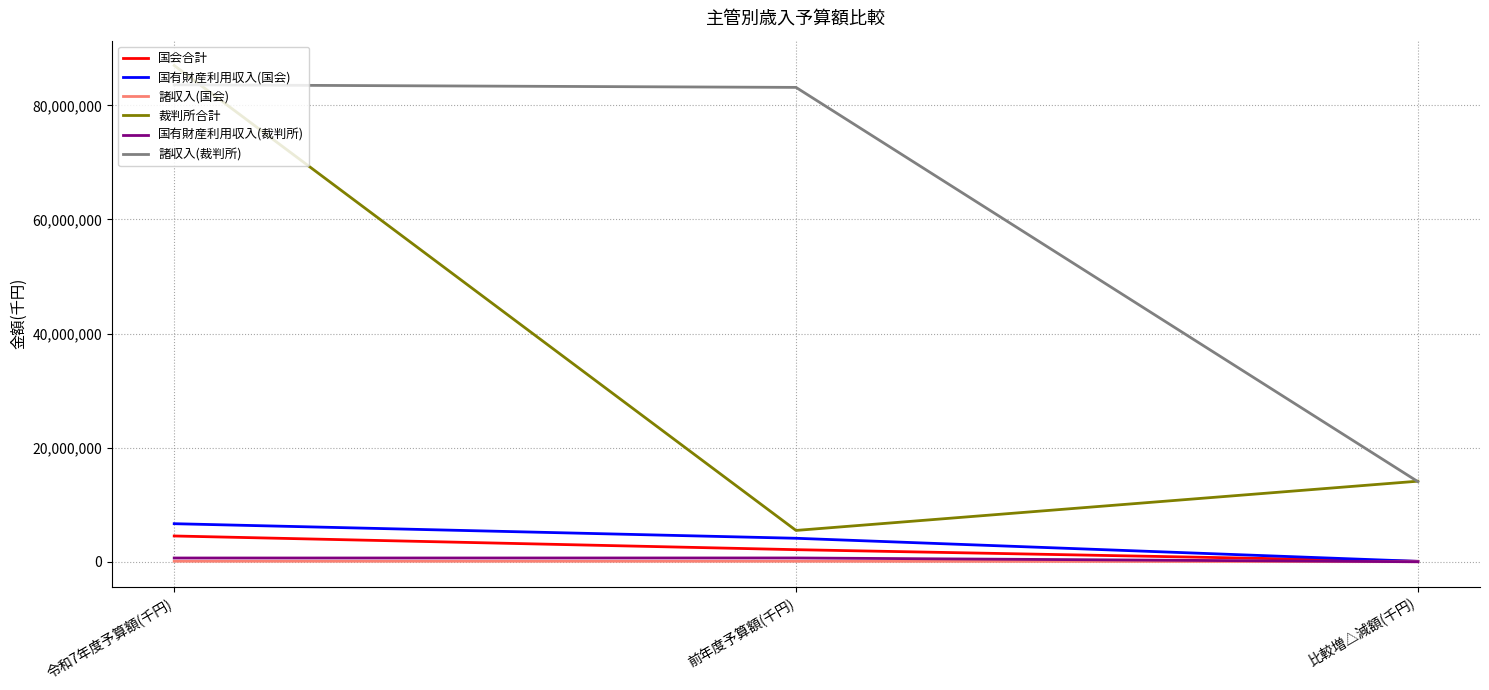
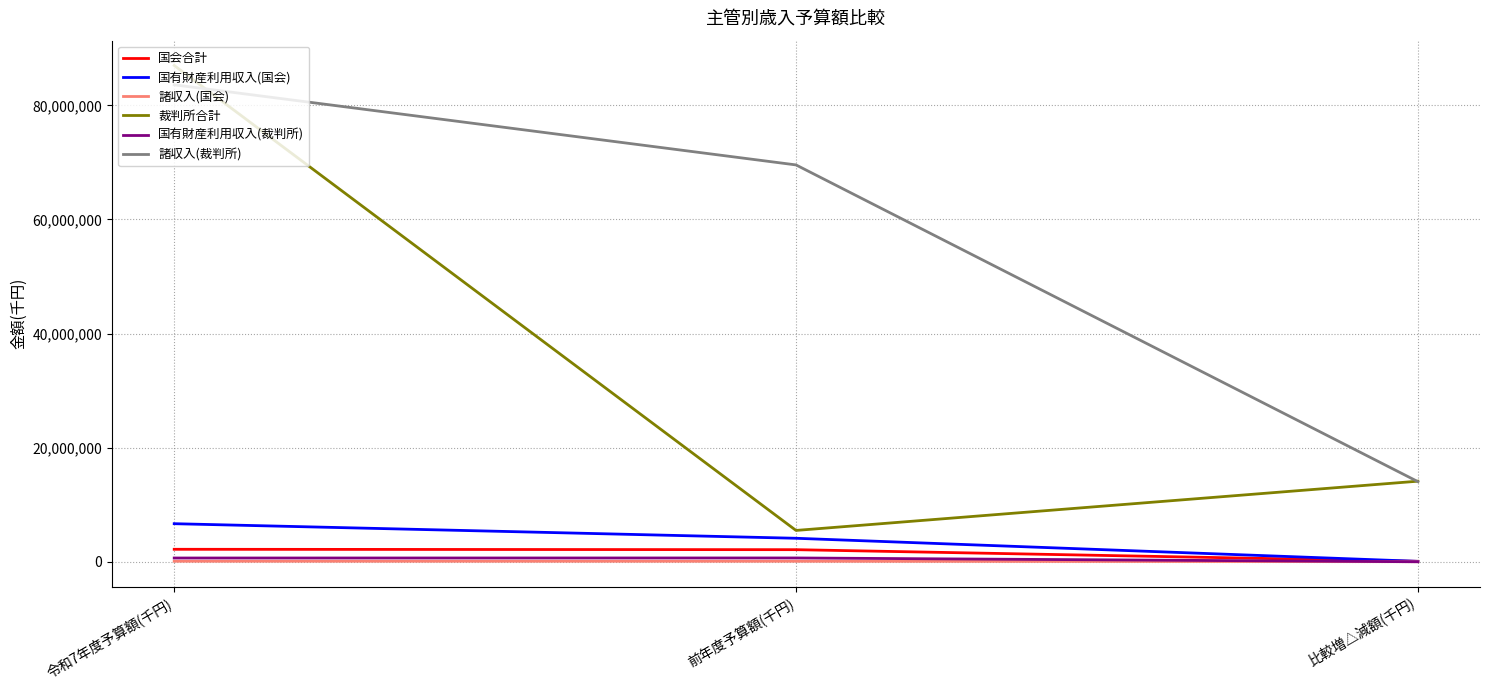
国会合計, 令和7年度予算額(千円): 5,000,000 -> 2,000,000
諸収入(裁判所), 前年度予算額(千円): 83,000,000 -> 70,000,000
